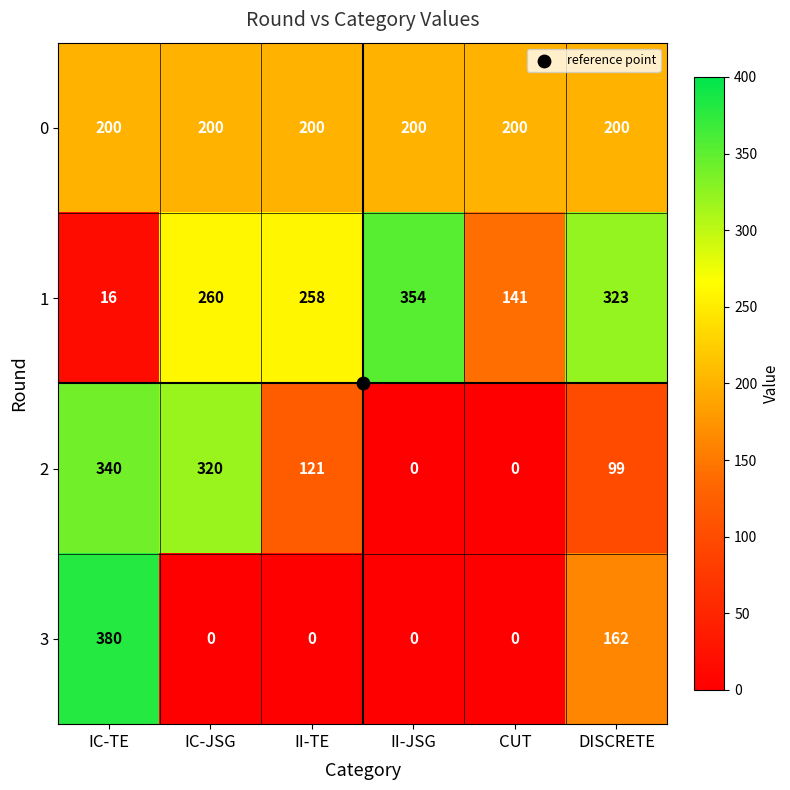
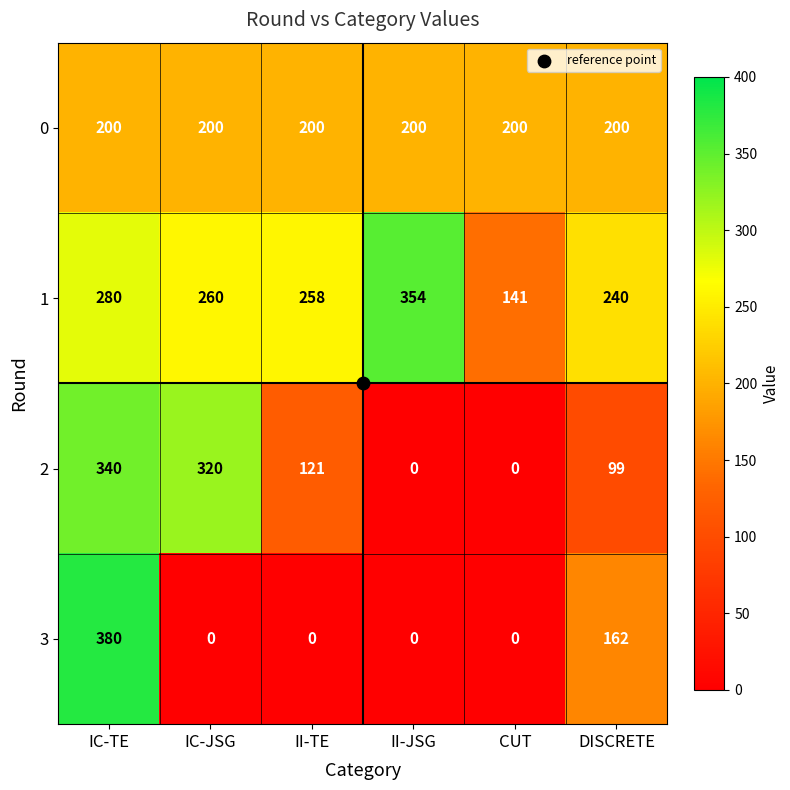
1, IC-TE: 16 -> 280
1, DISCRETE: 323 -> 240
